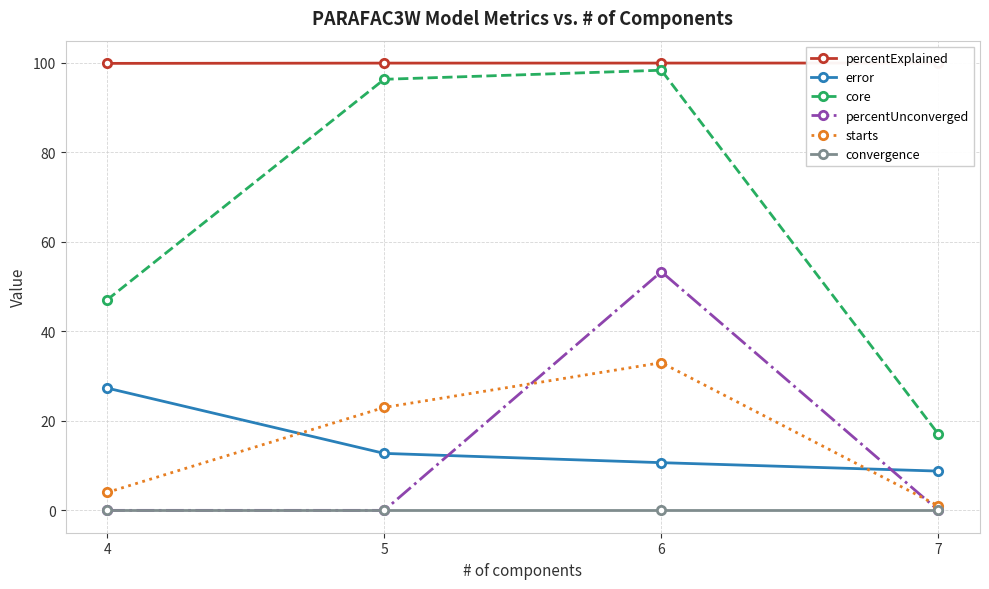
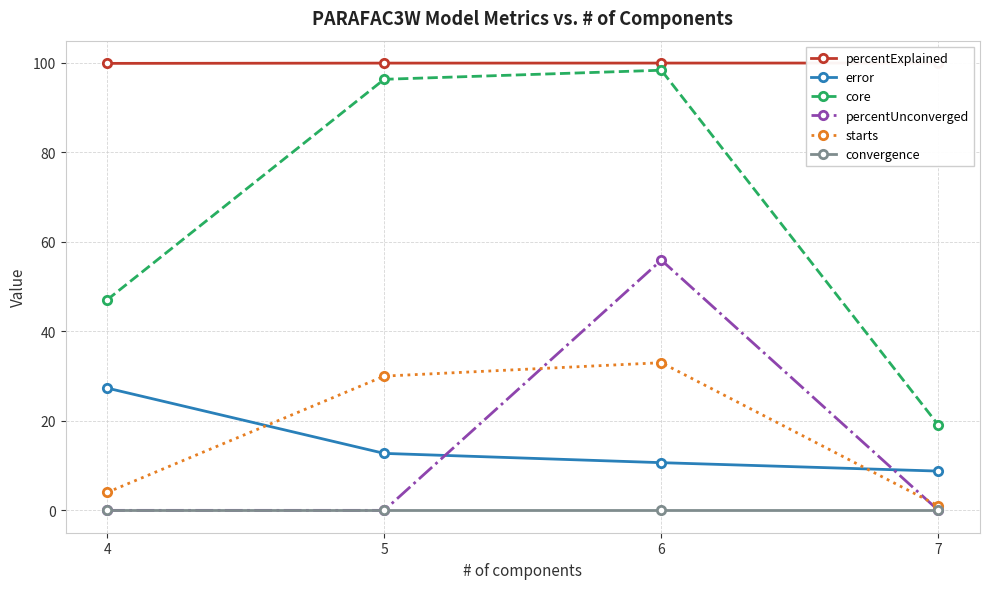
starts, 5: 23 -> 30
percentUnconverged, 6: 53 -> 56
core, 7: 17 -> 19
